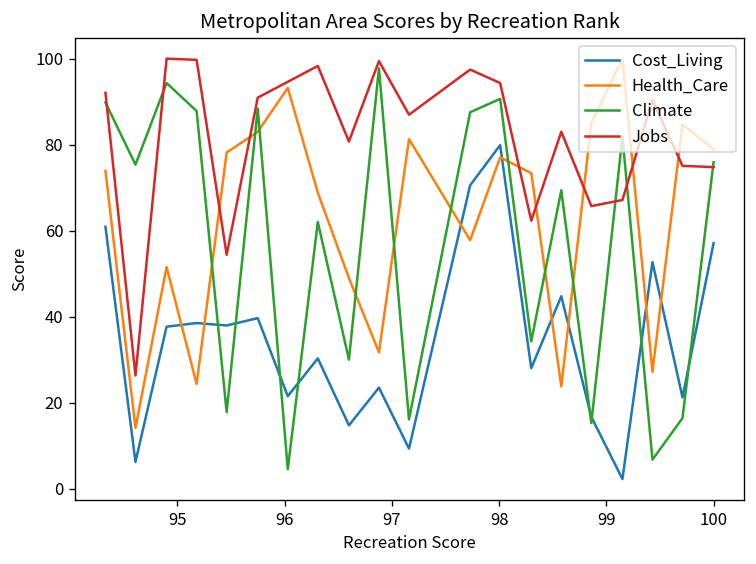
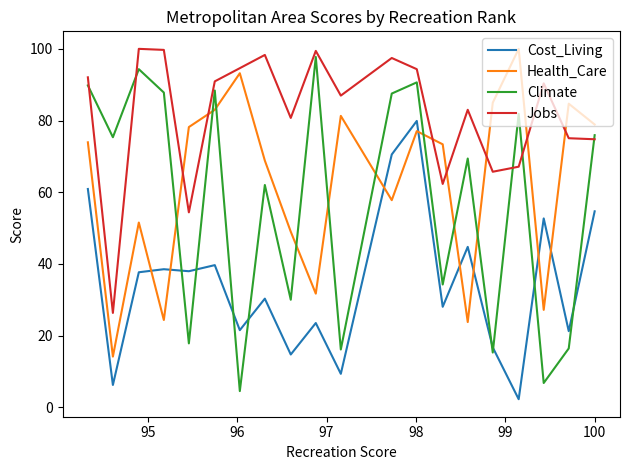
Cost_Living, 100: 57 -> 55
